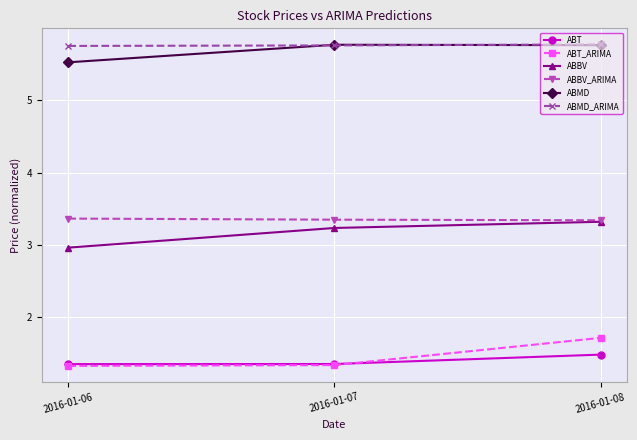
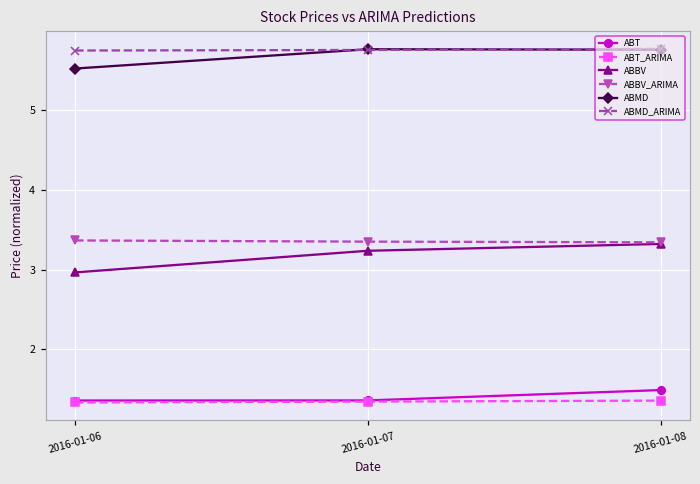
ABT_ARIMA, 2016-01-08: 1.7 -> 1.4
